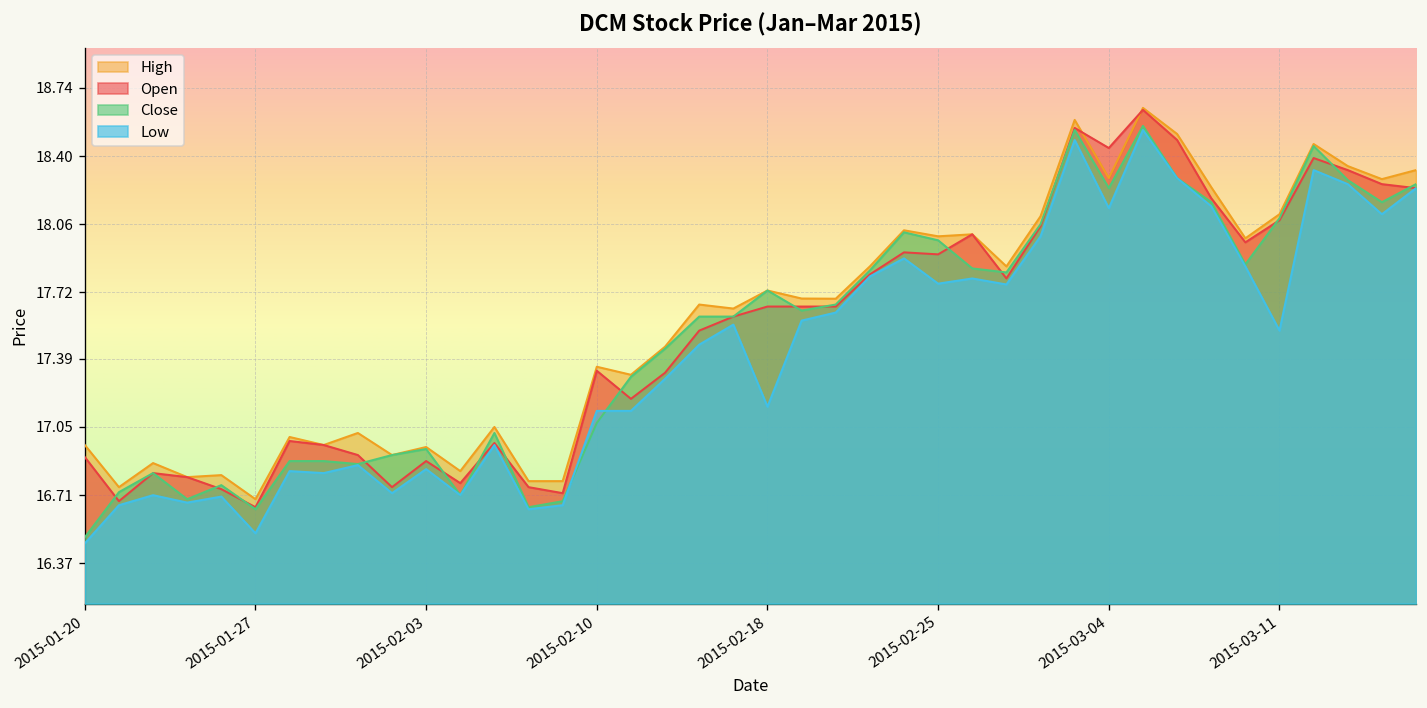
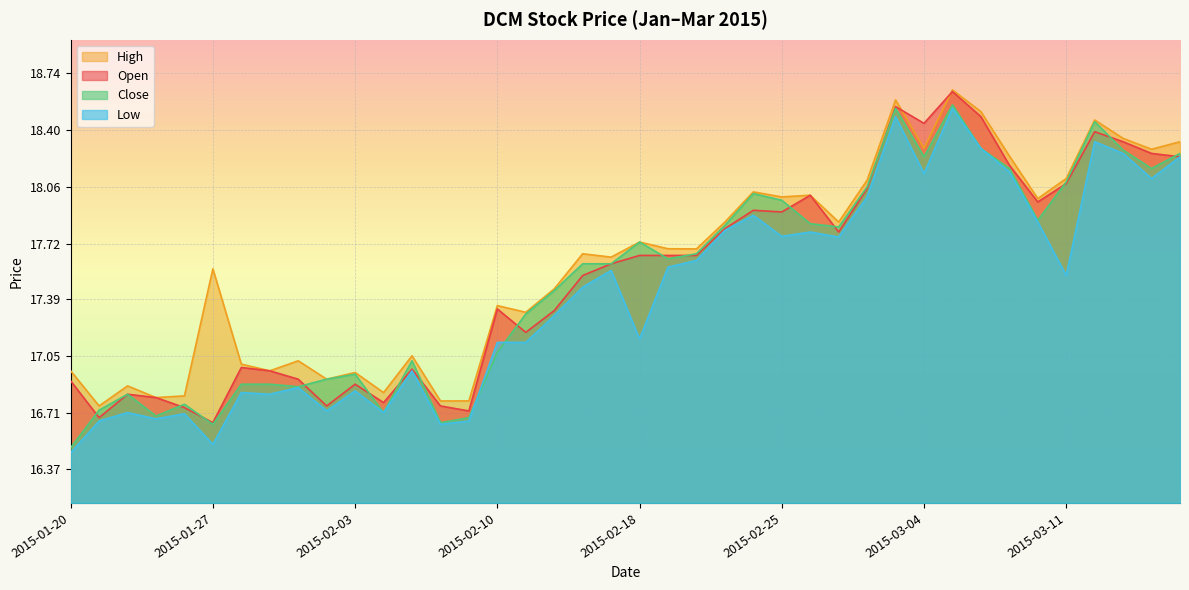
High, 2015-01-27: 16.69 -> 17.57
